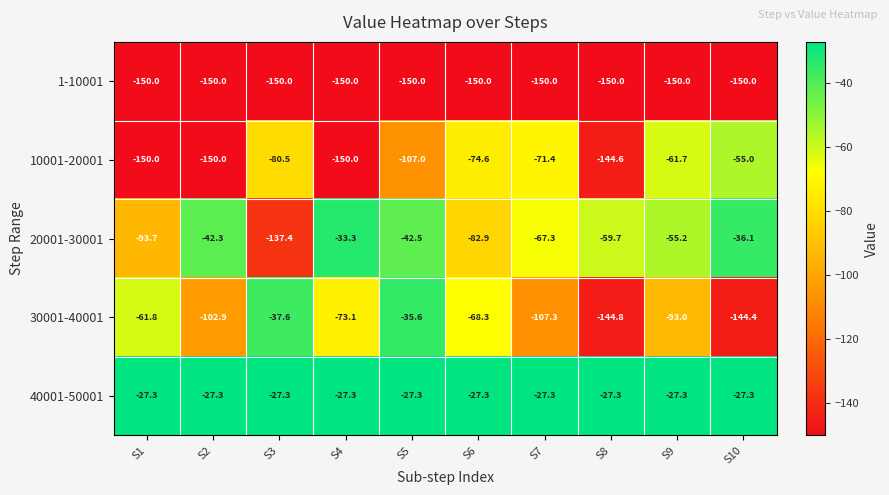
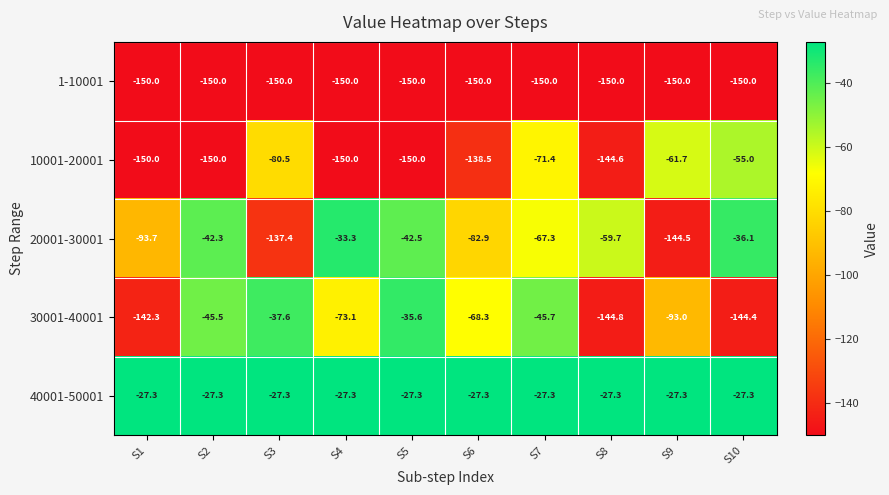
10001-20001, S5: -107.0 -> -150.0
10001-20001, S6: -74.6 -> -138.5
20001-30001, S9: -55.2 -> -144.5
30001-40001, S1: -61.8 -> -142.3
30001-40001, S2: -102.9 -> -45.5
30001-40001, S7: -107.3 -> -45.7
